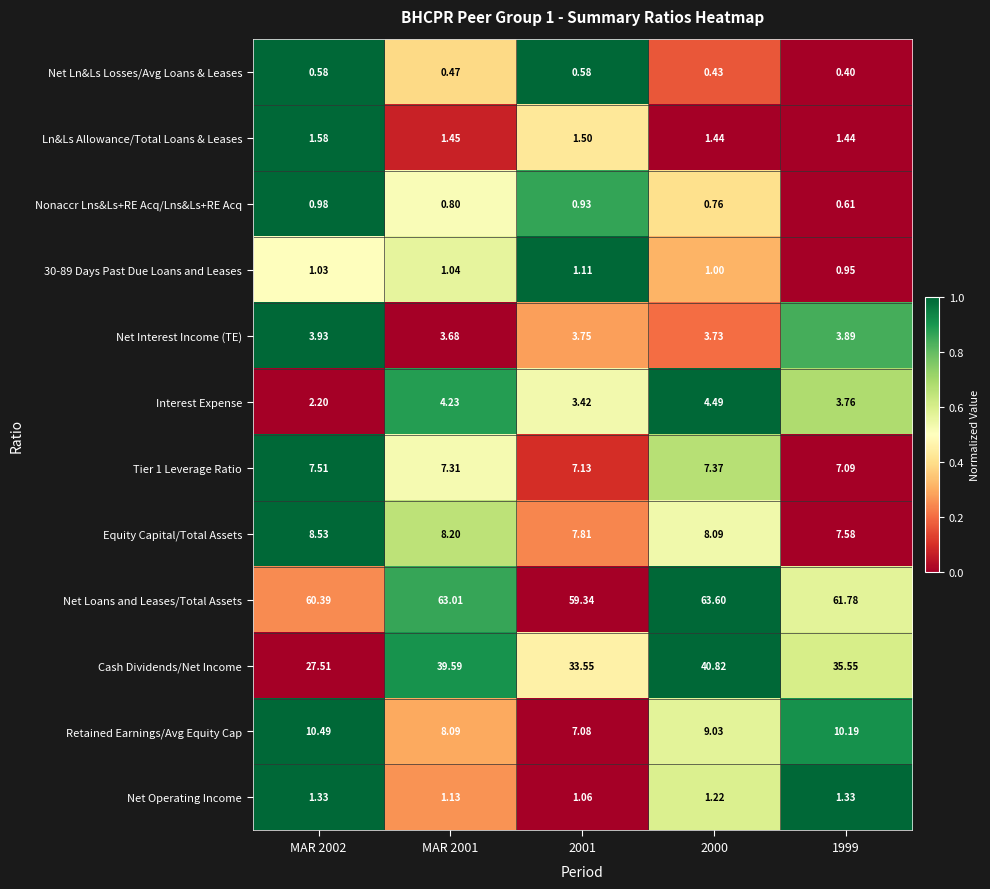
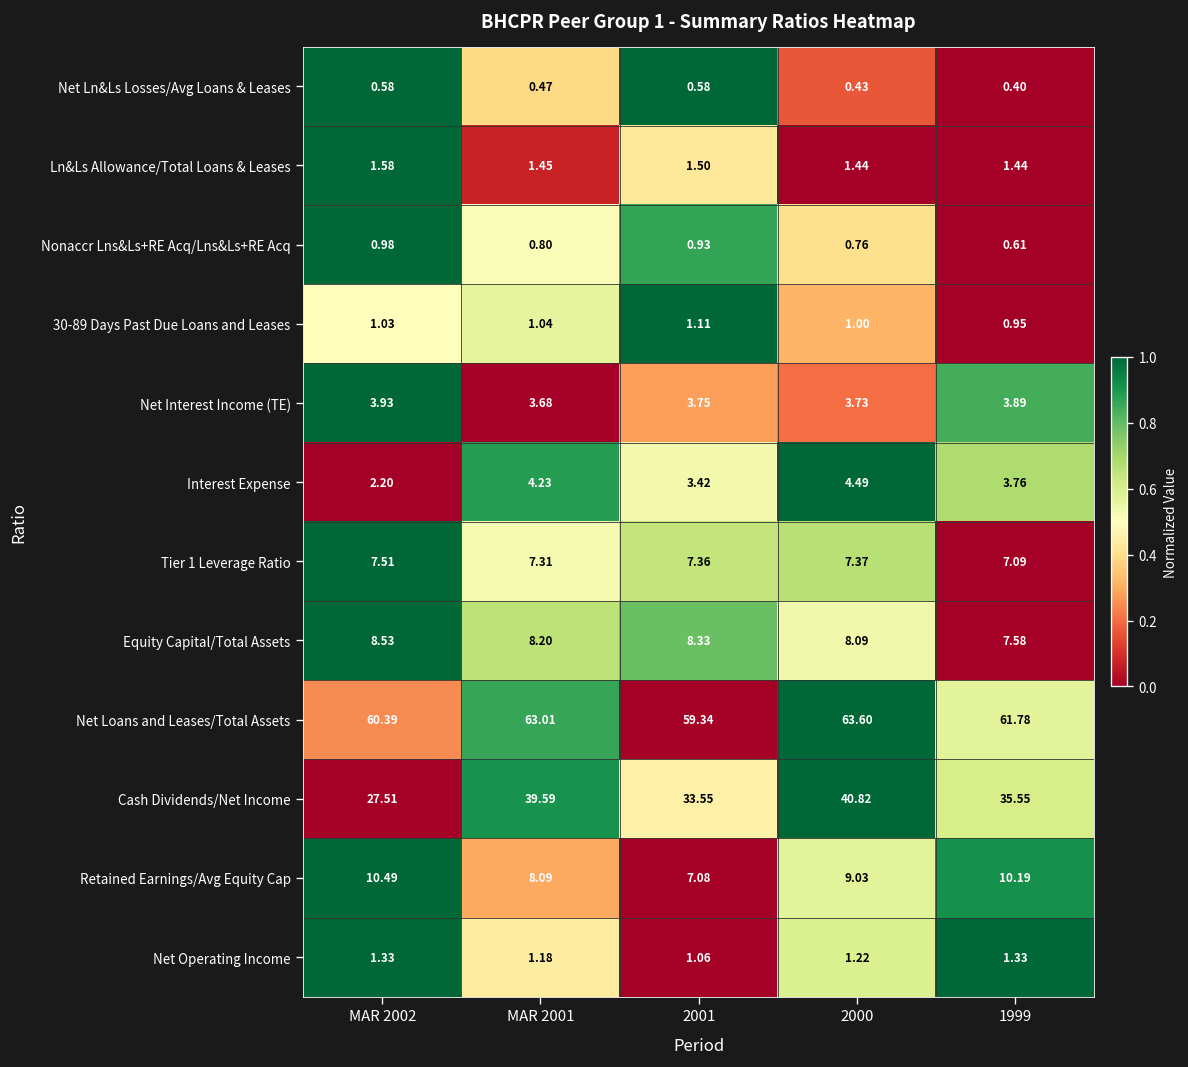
Tier 1 Leverage Ratio, 2001: 7.13 -> 7.36
Equity Capital/Total Assets, 2001: 7.81 -> 8.33
Net Operating Income, MAR 2001: 1.13 -> 1.18
